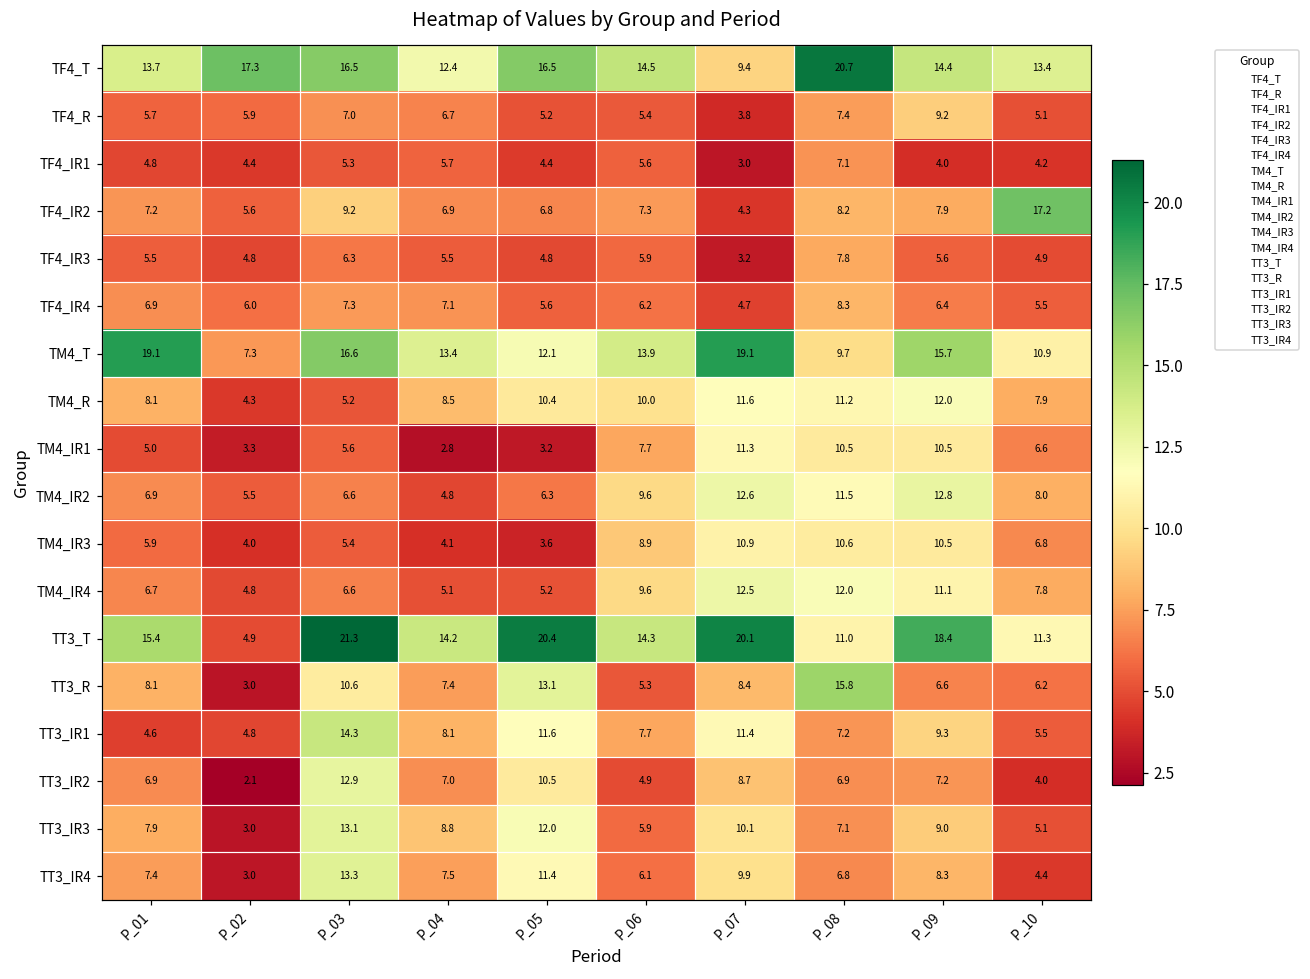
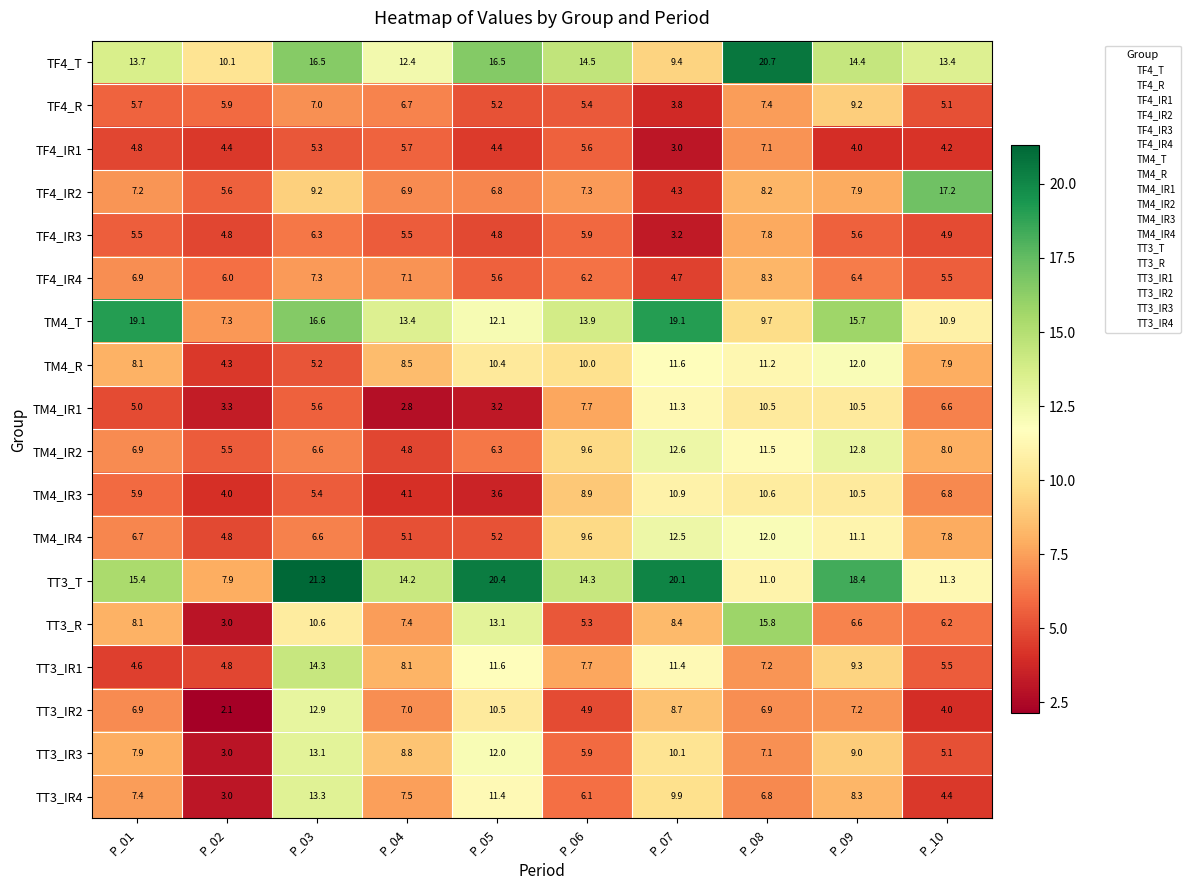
TF4_T, P_02: 17.3 -> 10.1
TT3_T, P_02: 4.9 -> 7.9
